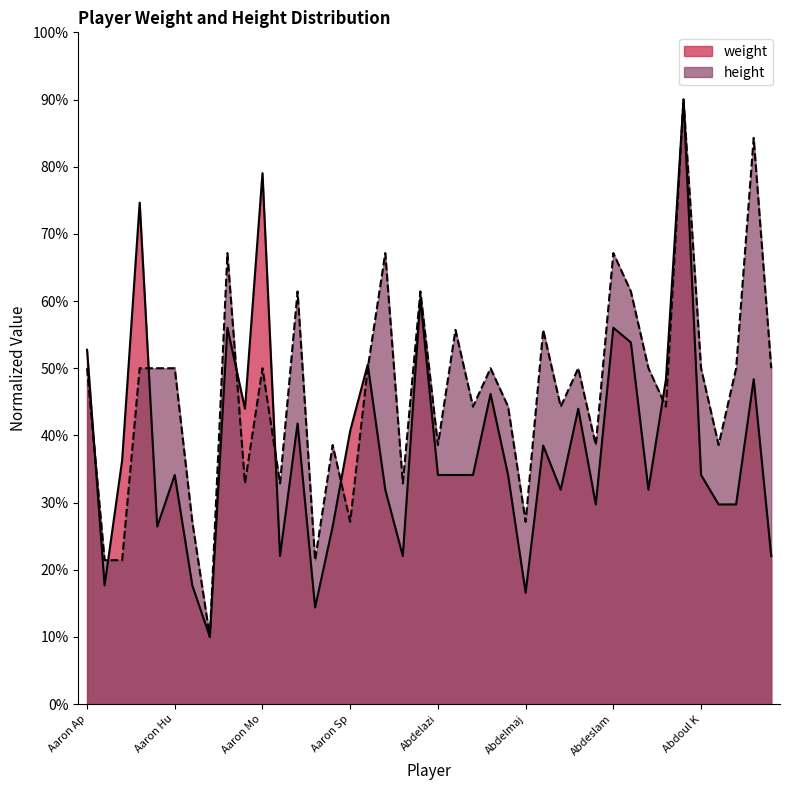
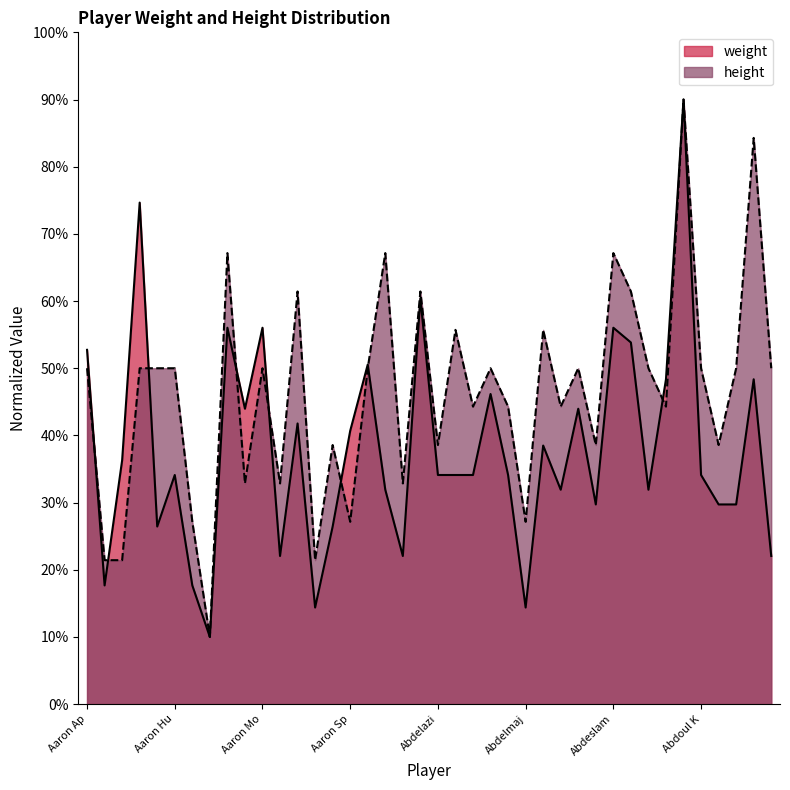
weight, Aaron Mo: 79% -> 56%
weight, Abdelmaj: 17% -> 14%
